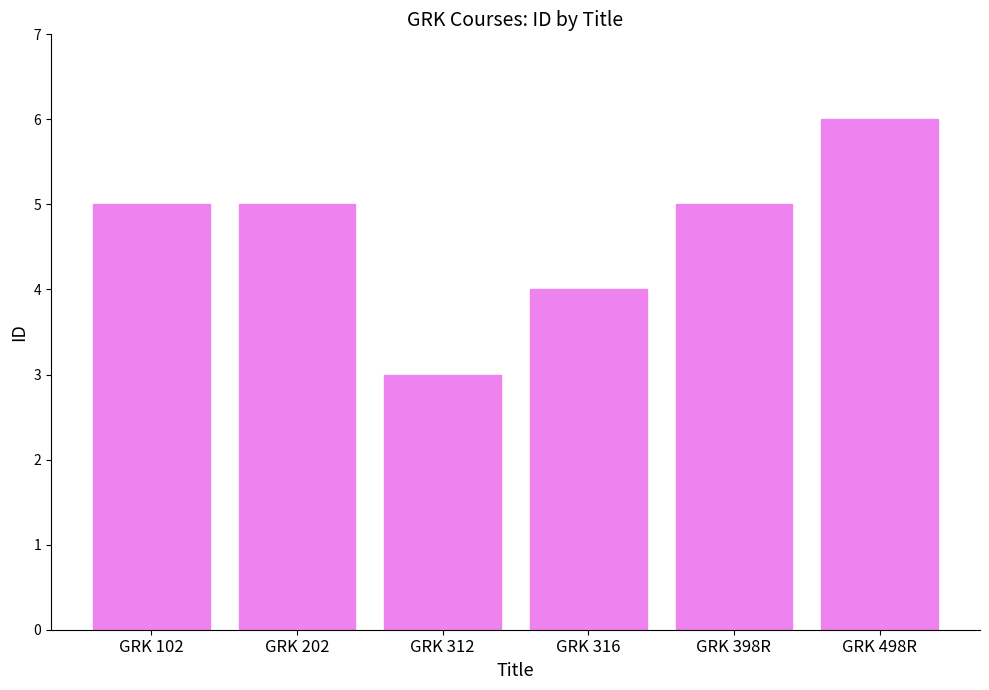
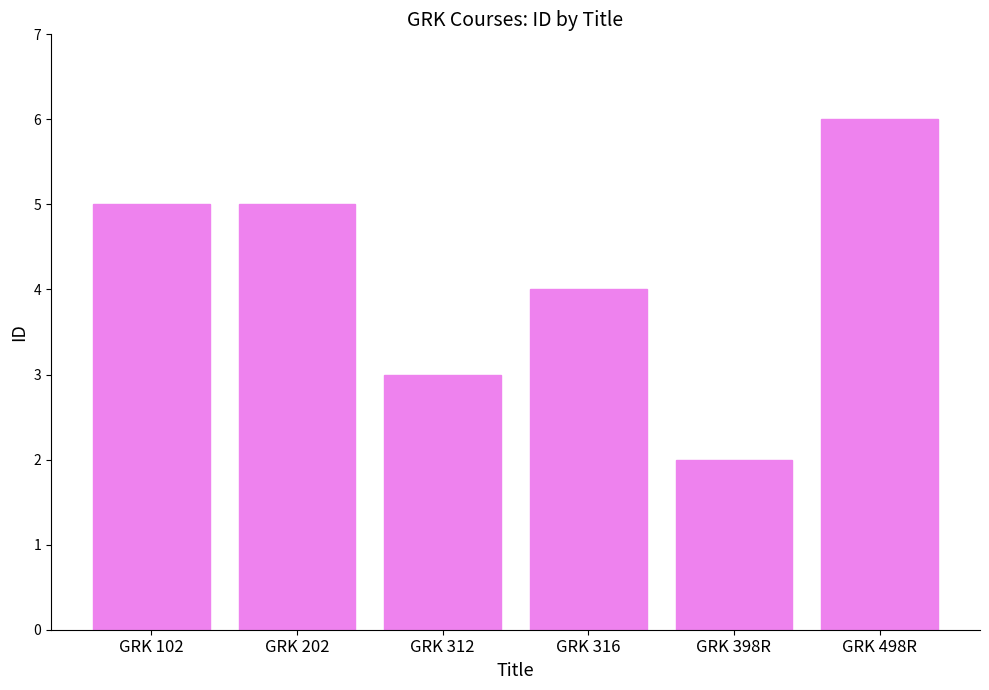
GRK 398R: 5 -> 2
